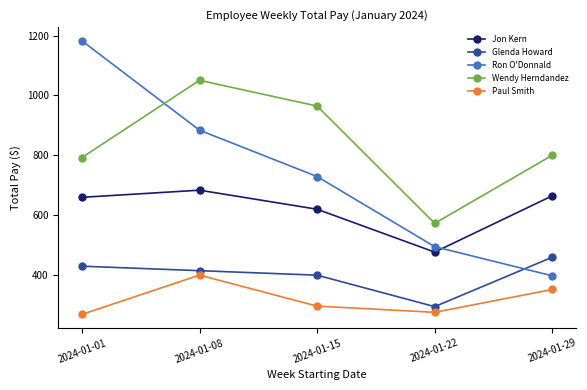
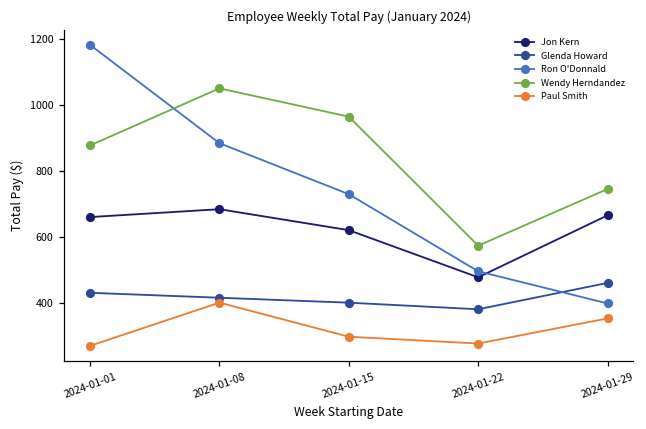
Wendy Herndandez, 2024-01-01: 790 -> 880
Glenda Howard, 2024-01-22: 300 -> 380
Wendy Herndandez, 2024-01-29: 800 -> 740
